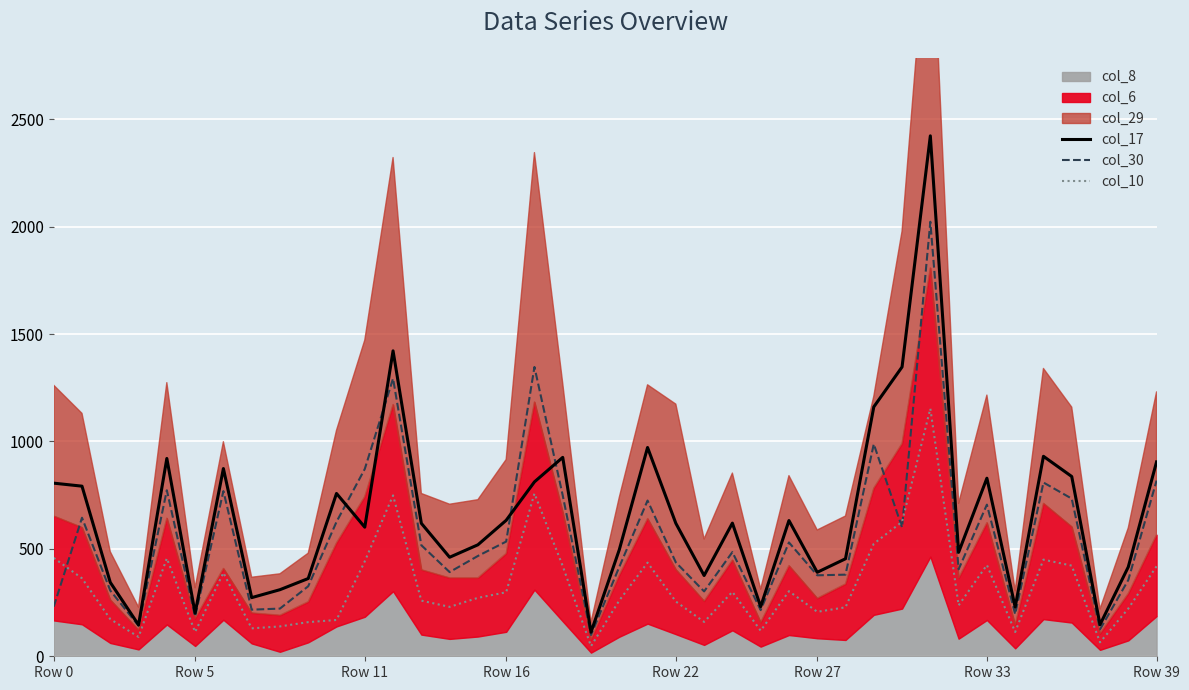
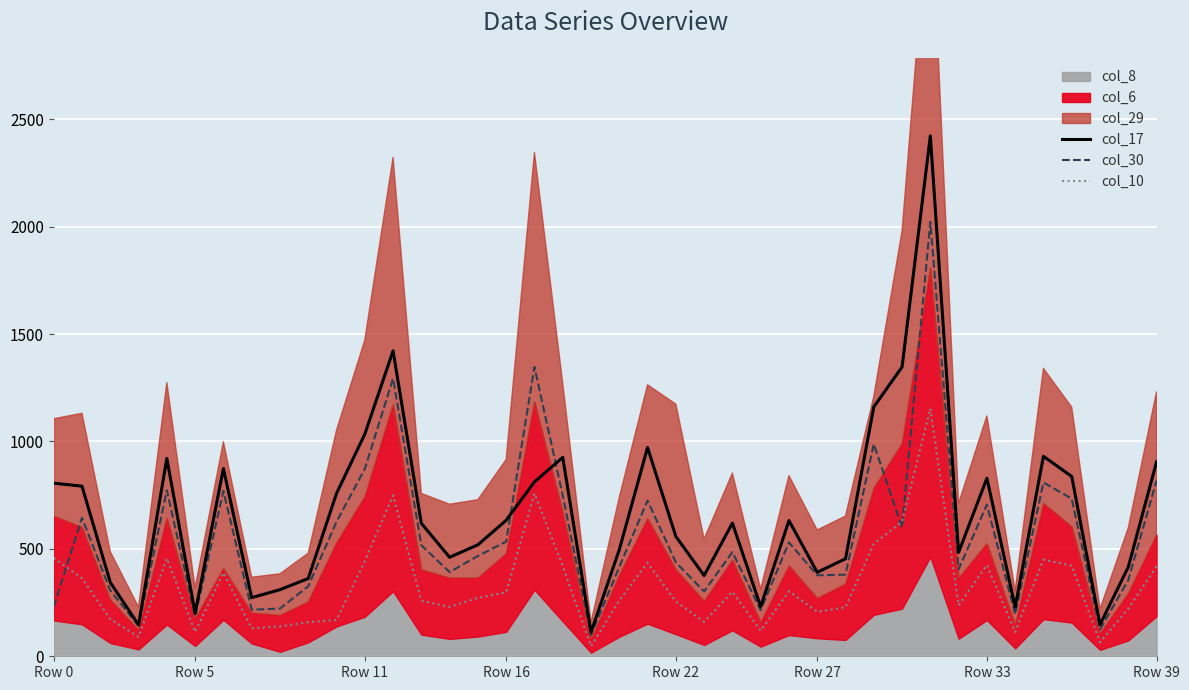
col_29, Row 0: 610 -> 450
col_17, Row 11: 600 -> 1030
col_17, Row 22: 620 -> 560
col_6, Row 33: 450 -> 360
